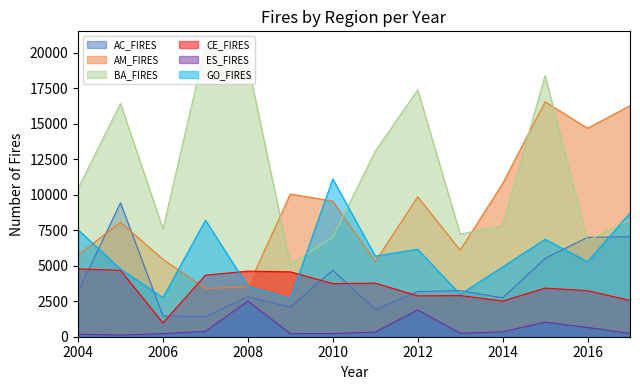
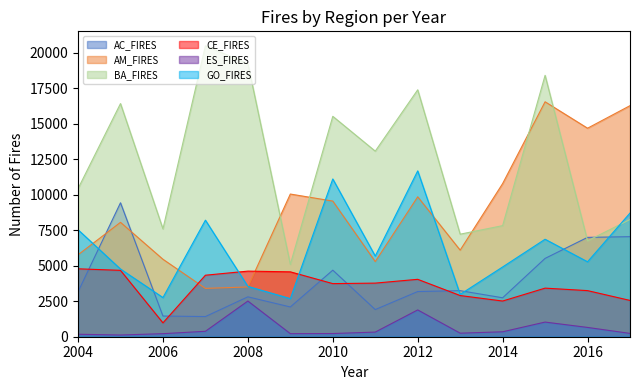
BA_FIRES, 2010: 7000 -> 15500
CE_FIRES, 2012: 2900 -> 4000
GO_FIRES, 2012: 6200 -> 11700
